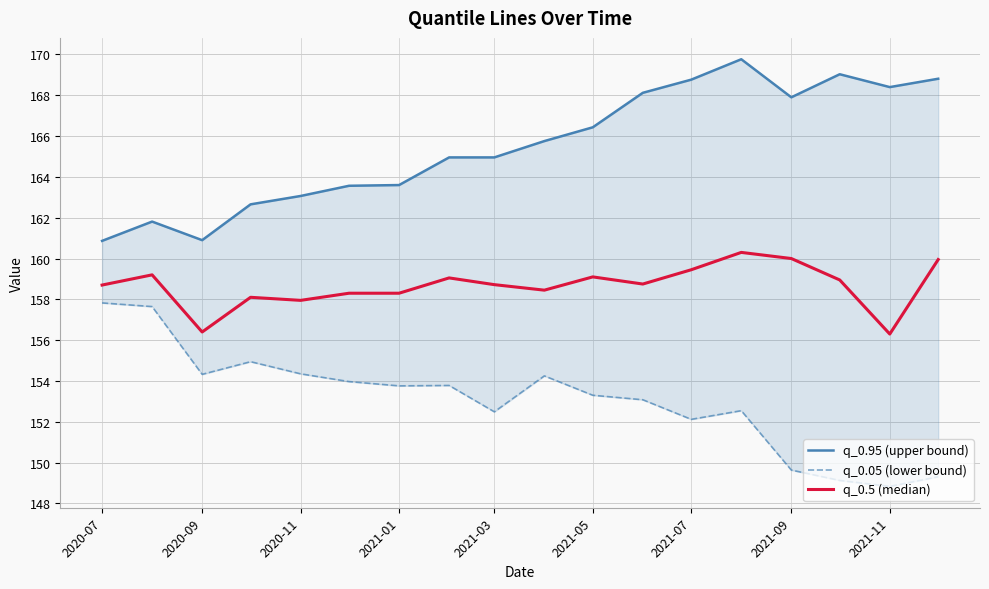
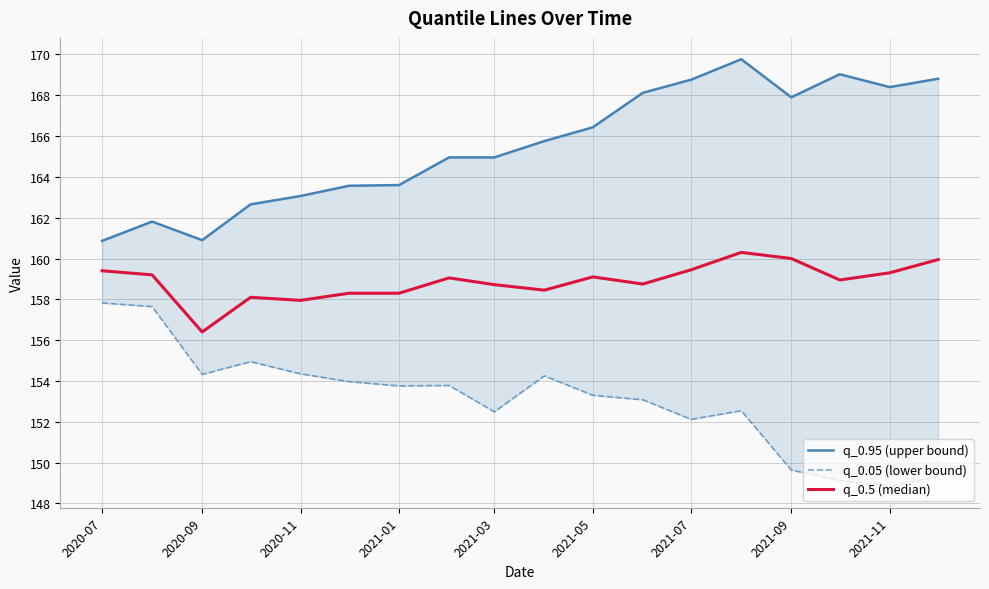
q_0.5 (median), 2020-07: 158.7 -> 159.4
q_0.5 (median), 2021-11: 156.3 -> 159.3
